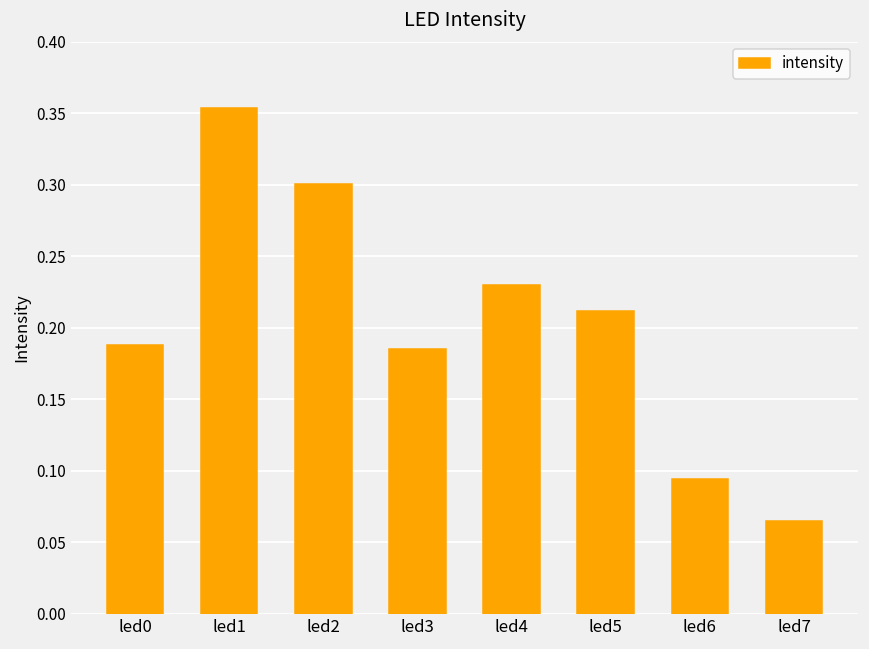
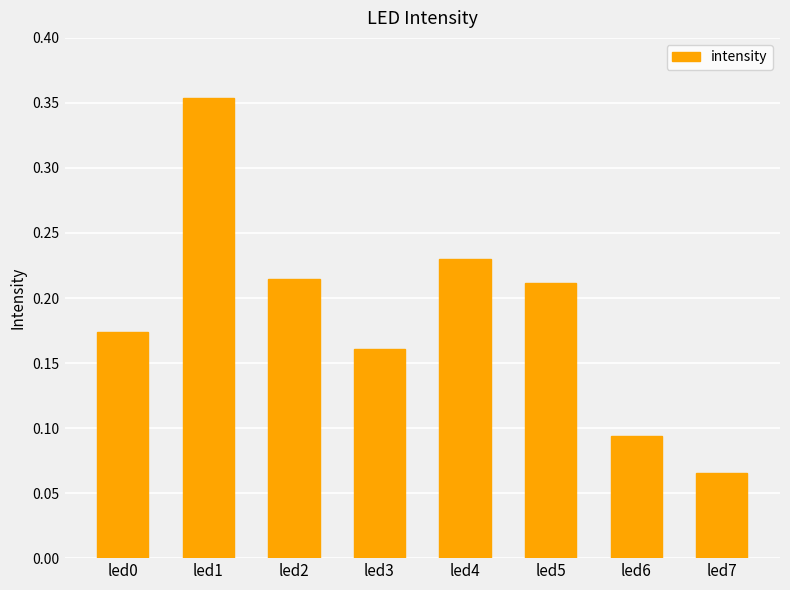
led0: 0.188 -> 0.174
led2: 0.300 -> 0.214
led3: 0.185 -> 0.161
